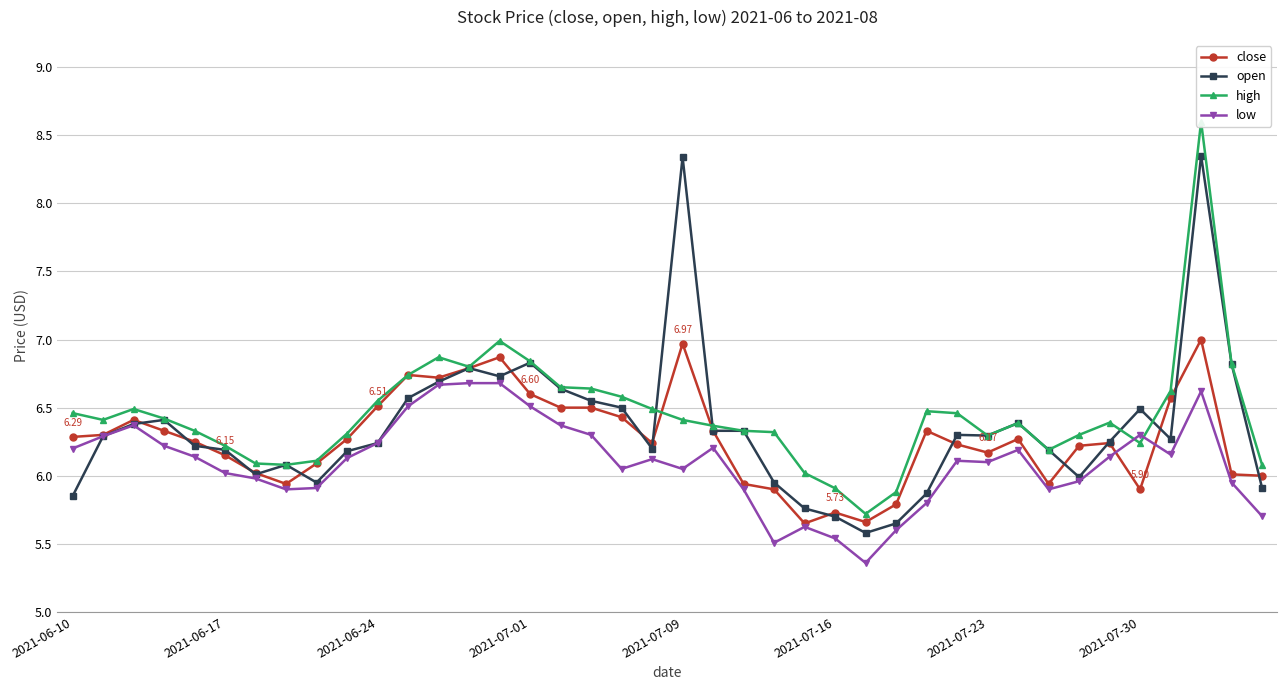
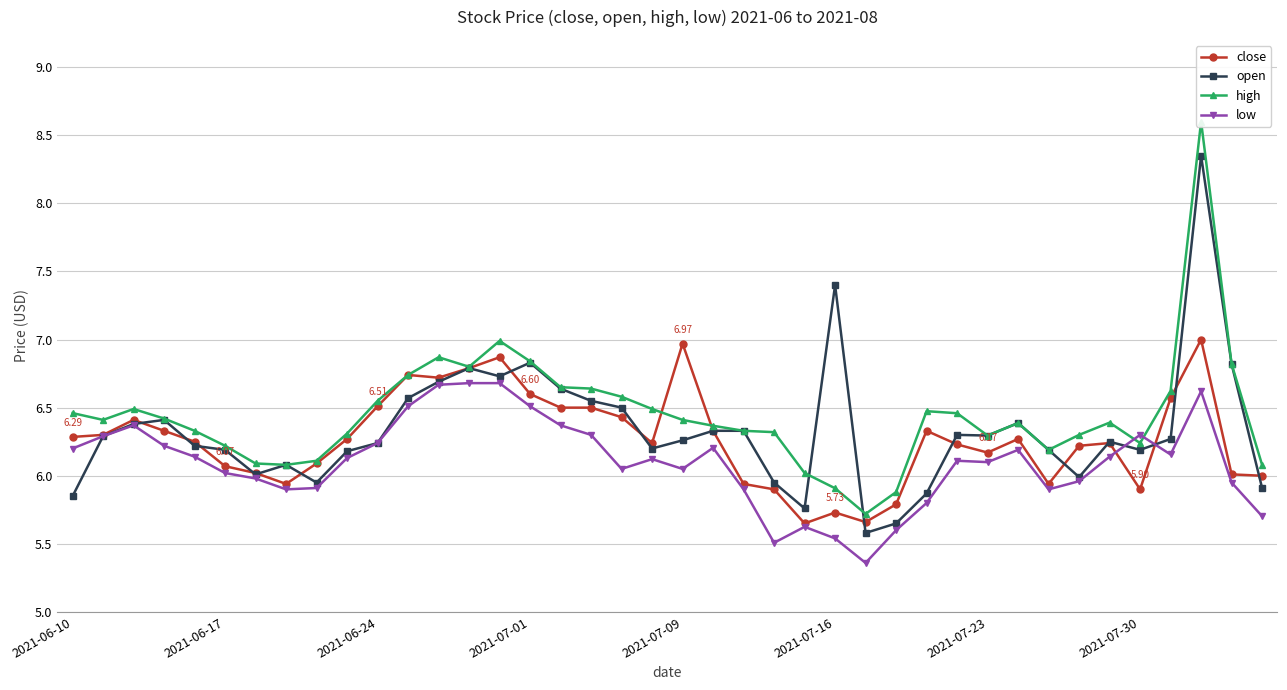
close, 2021-06-17: 6.15 -> 6.07
open, 2021-07-09: 8.34 -> 6.26
open, 2021-07-16: 5.7 -> 7.4
open, 2021-07-30: 6.49 -> 6.19
